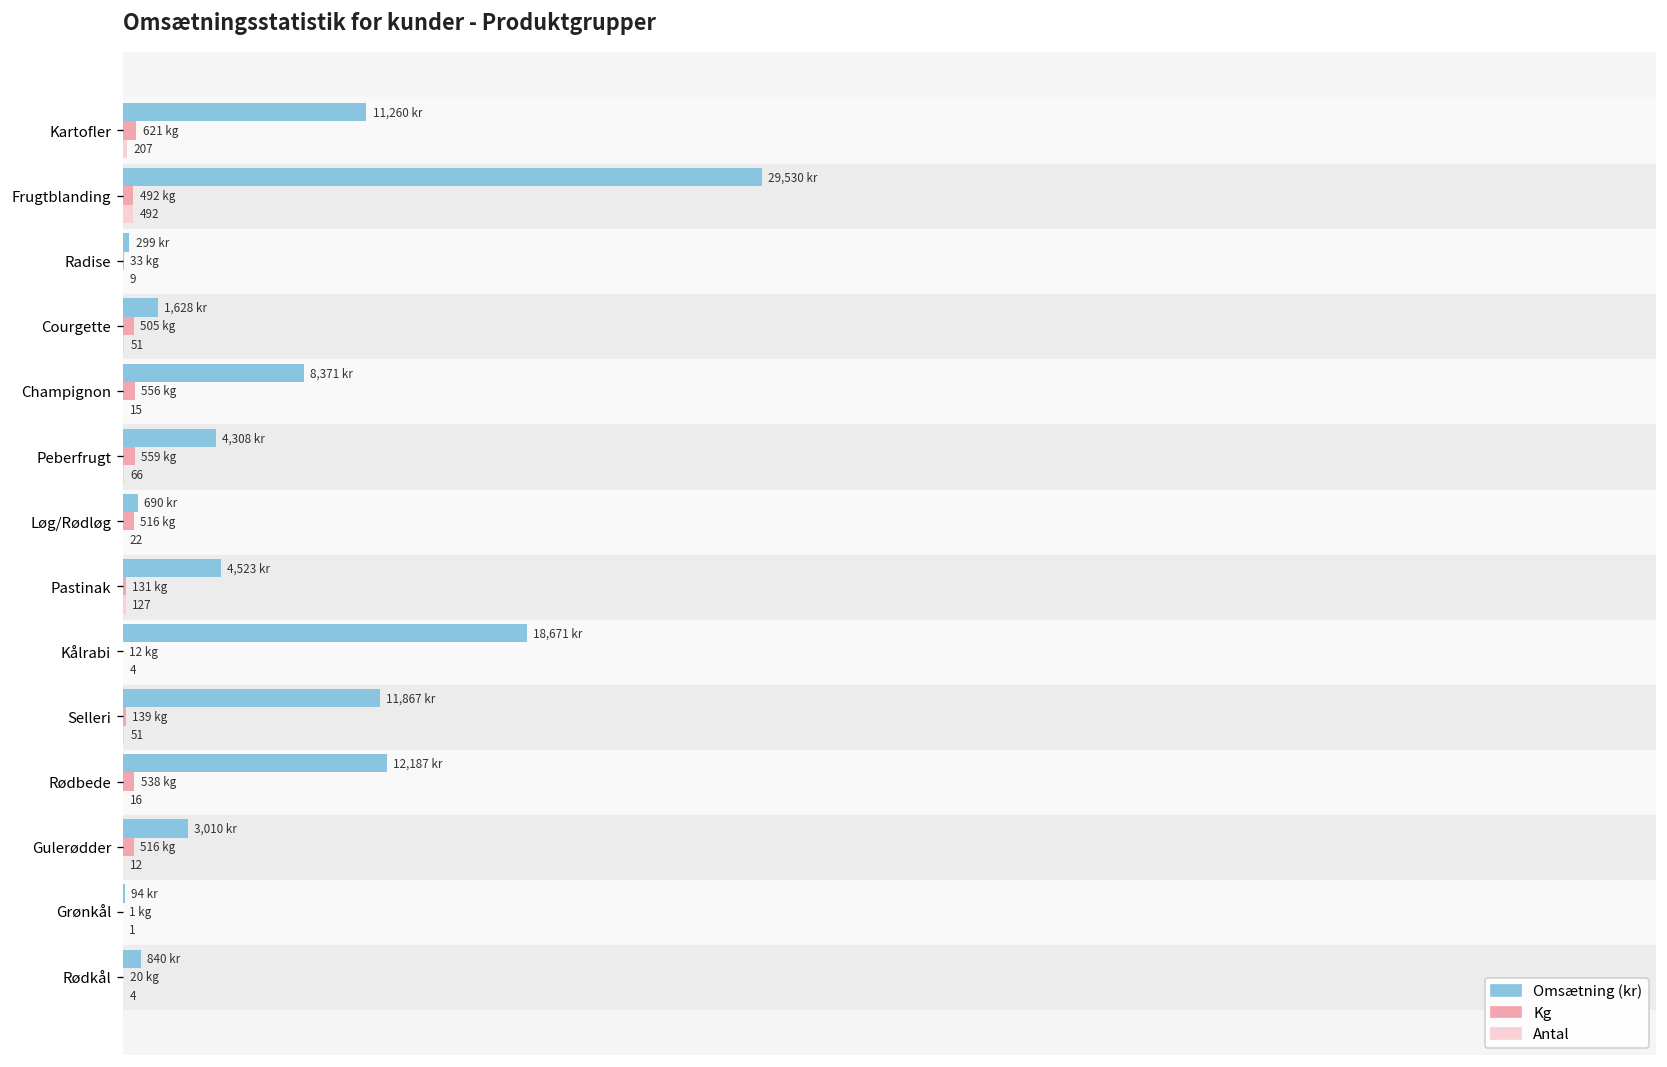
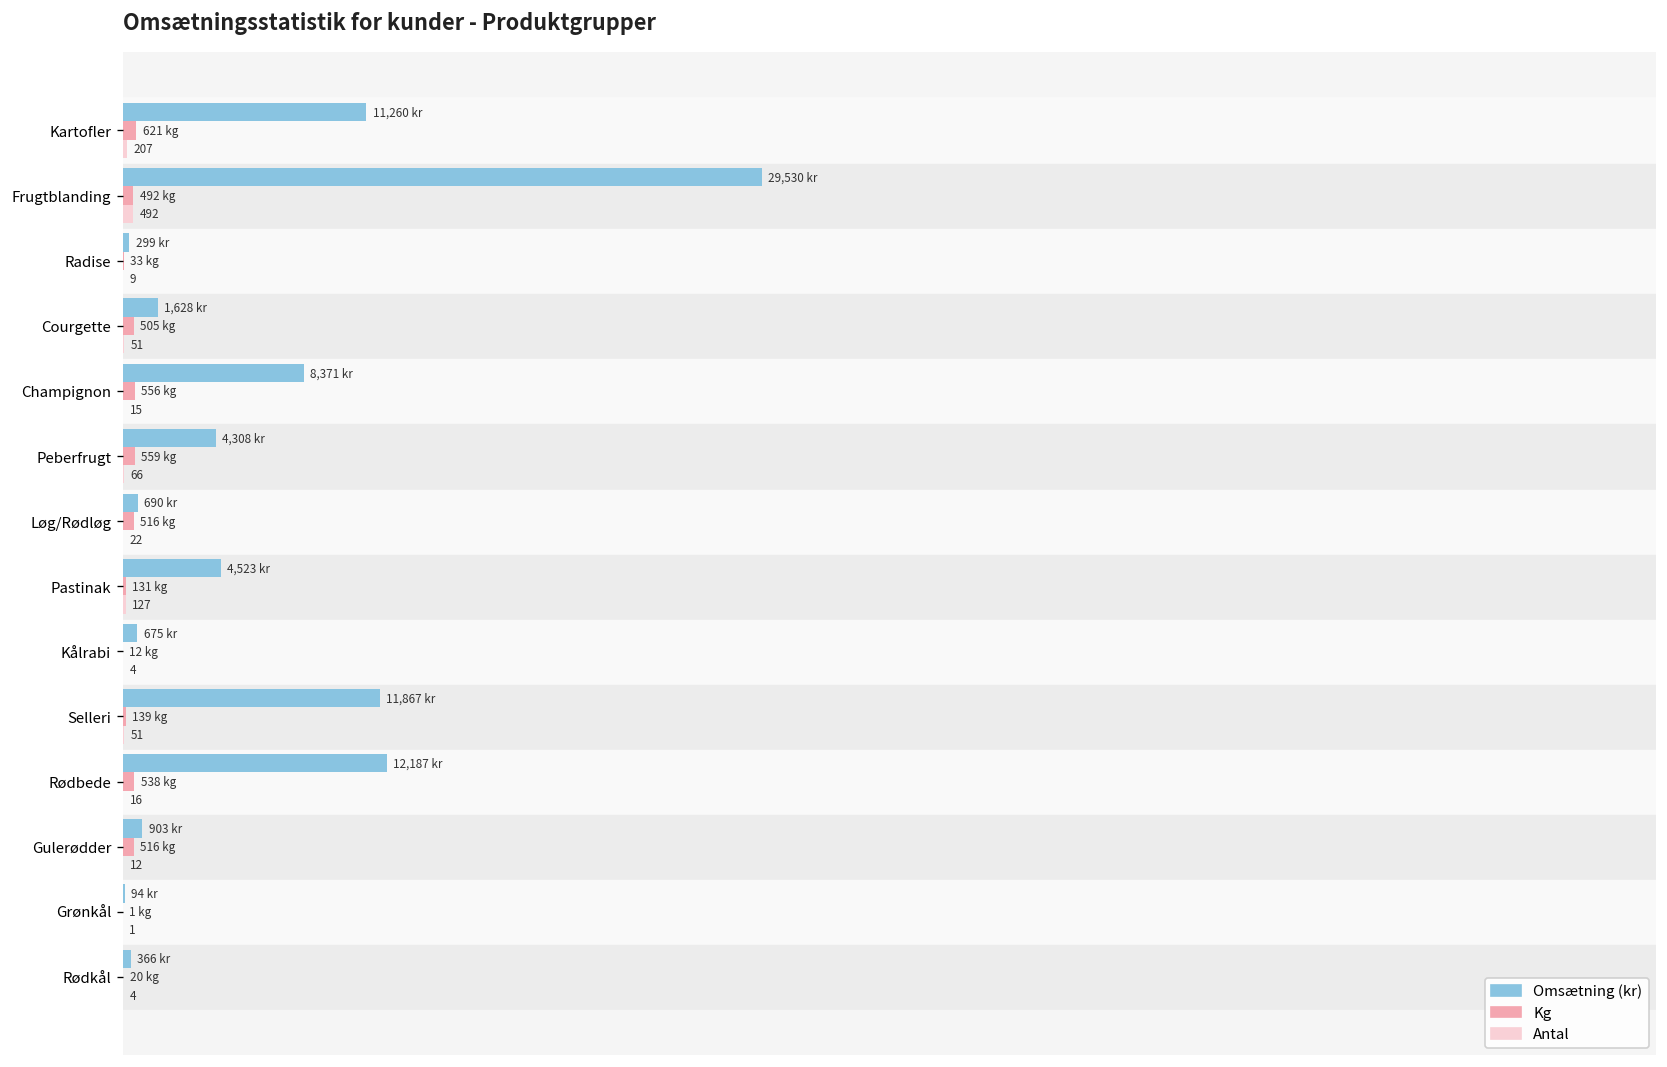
Omsætning (kr), Kålrabi: 18,671 -> 675
Omsætning (kr), Gulerødder: 3,010 -> 903
Omsætning (kr), Rødkål: 840 -> 366
